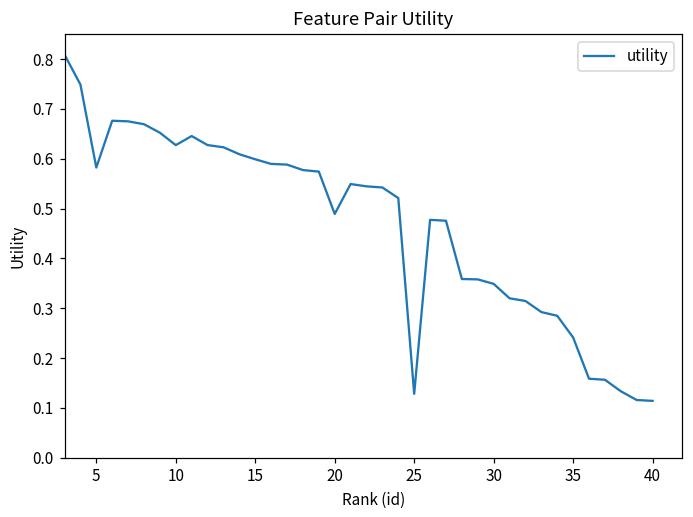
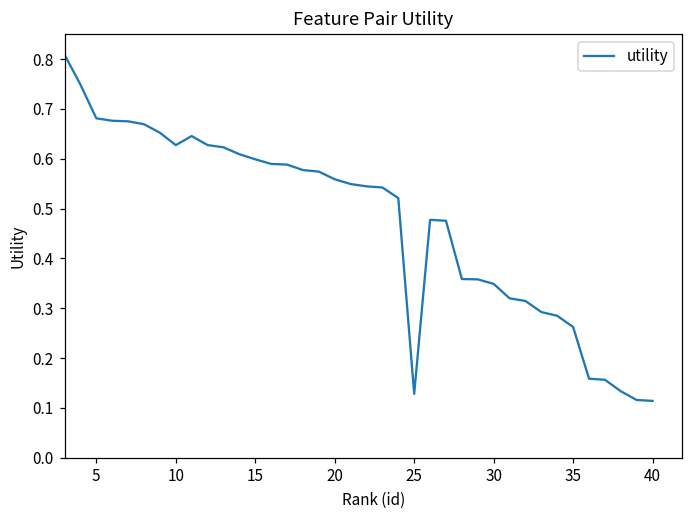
5: 0.58 -> 0.68
20: 0.49 -> 0.56
35: 0.24 -> 0.26
